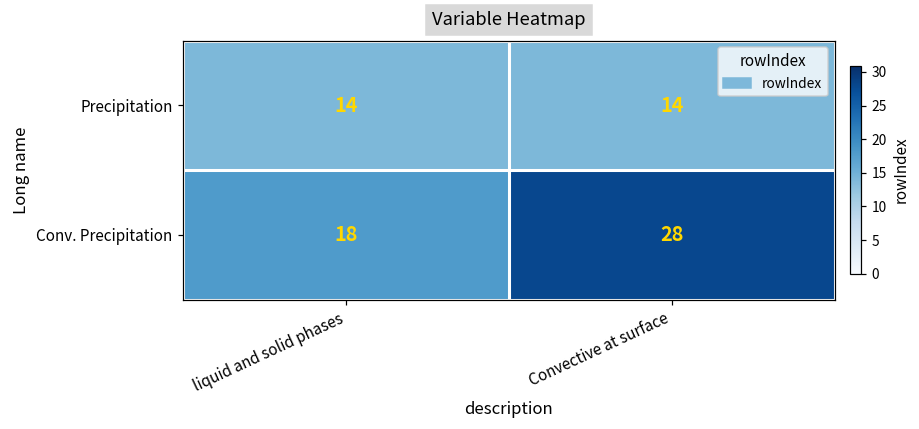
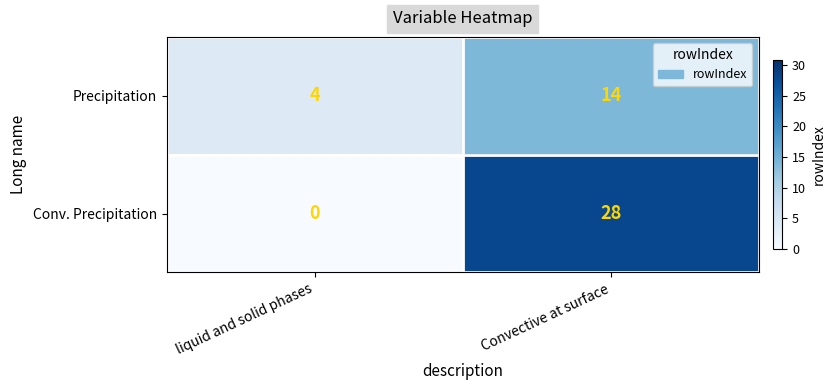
Precipitation, liquid and solid phases: 14 -> 4
Conv. Precipitation, liquid and solid phases: 18 -> 0
